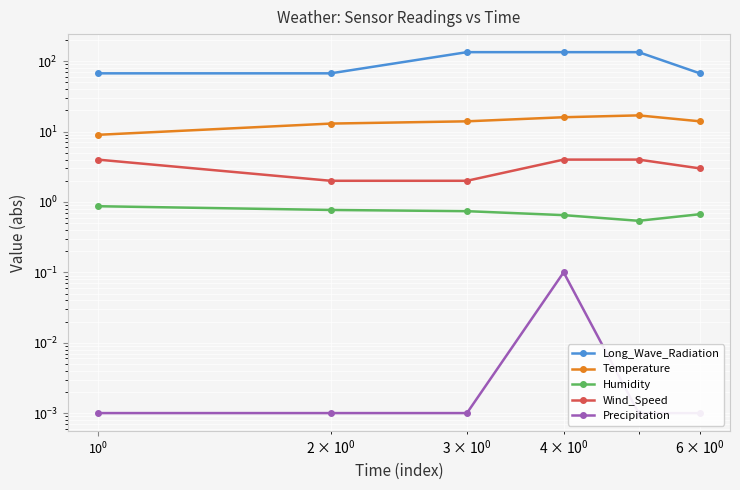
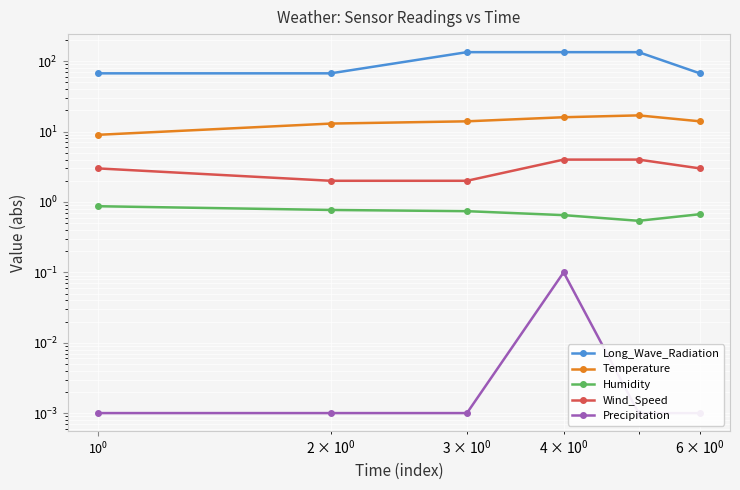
Wind_Speed, 10^0: 4 -> 3
